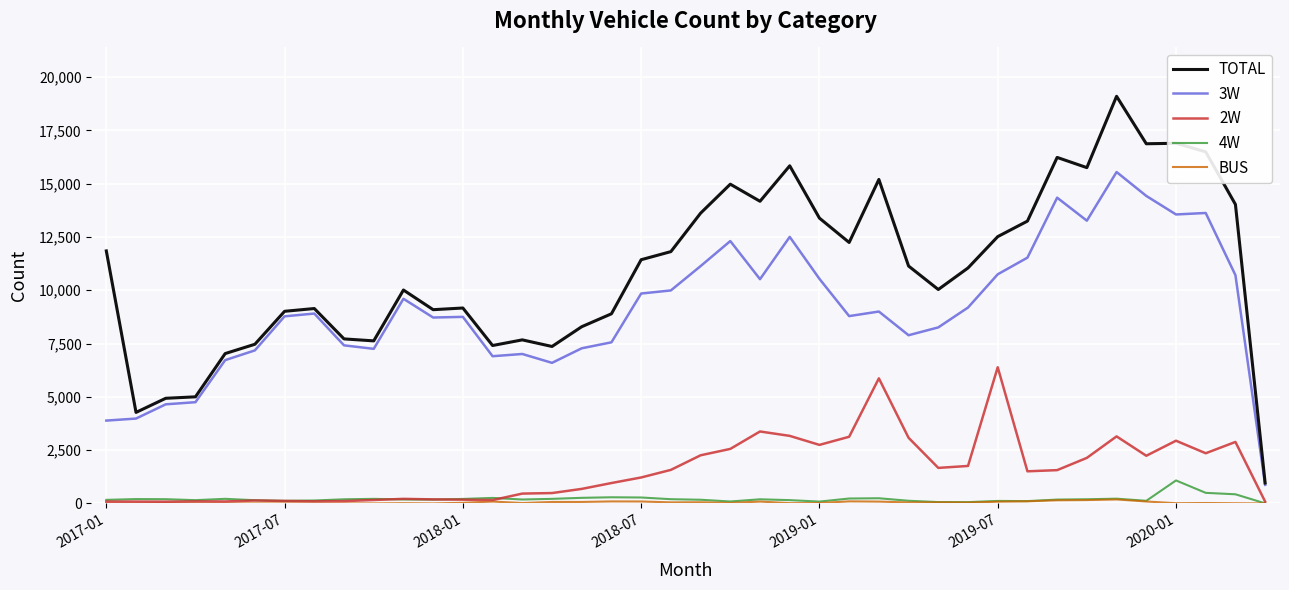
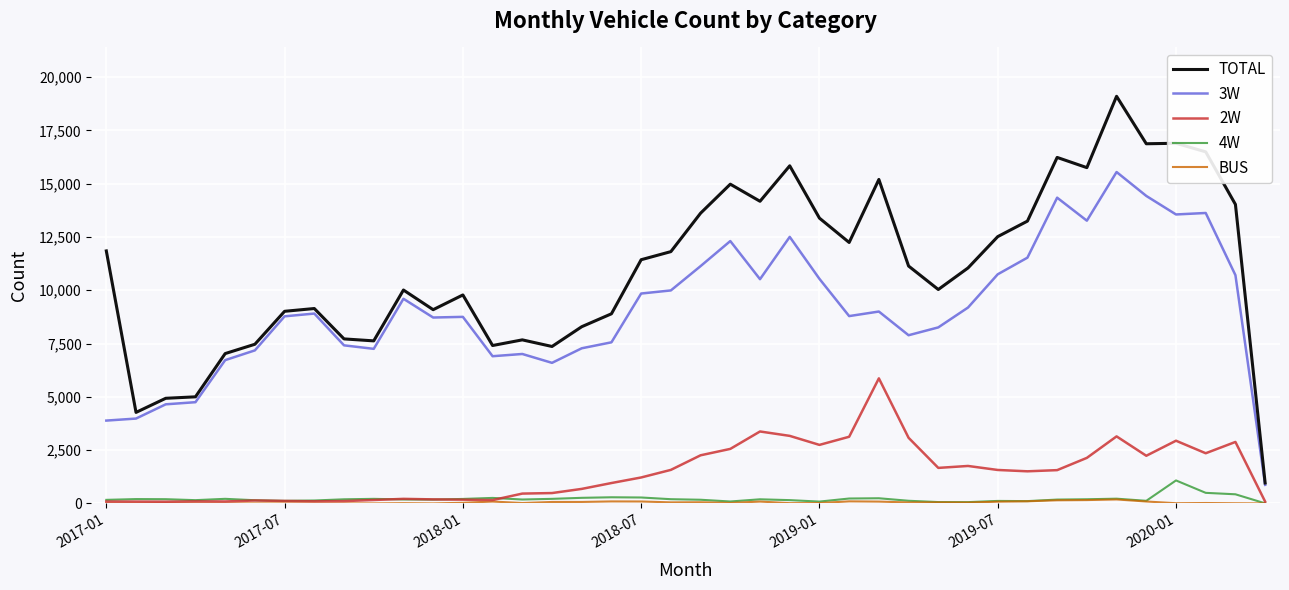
TOTAL, 2018-01: 9,200 -> 9,800
2W, 2019-07: 6,400 -> 1,600
